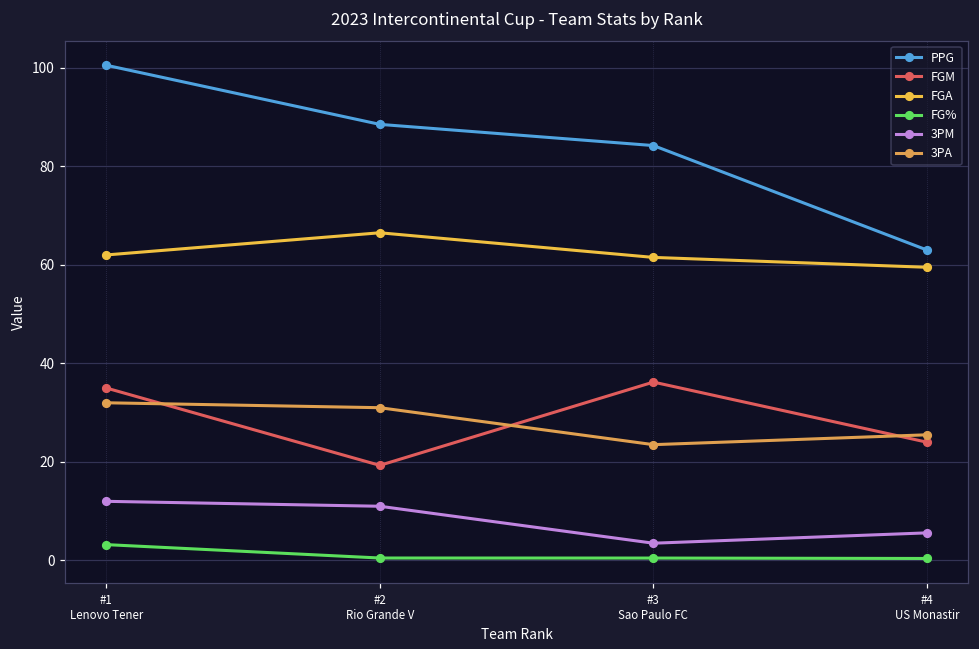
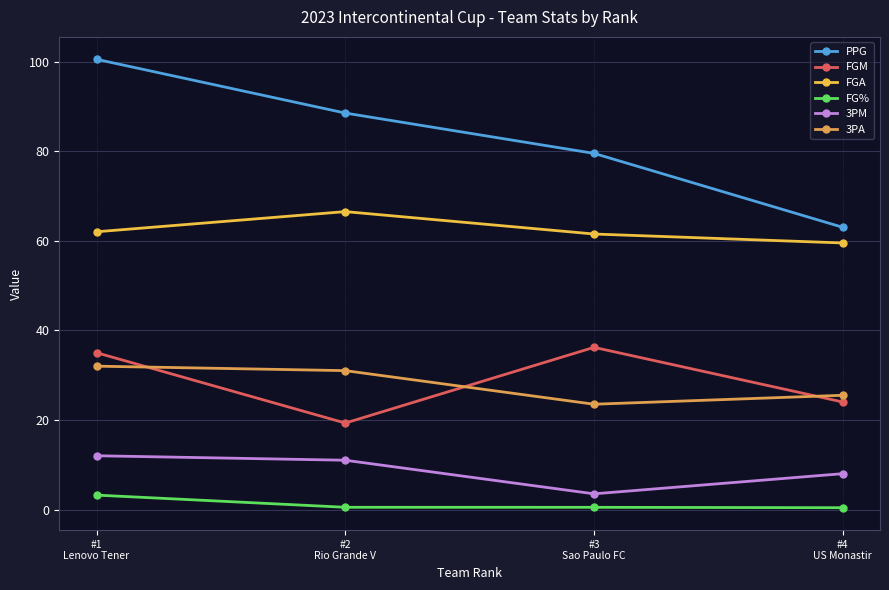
PPG, #3 Sao Paulo FC: 84 -> 80
3PM, #4 US Monastir: 6 -> 8
